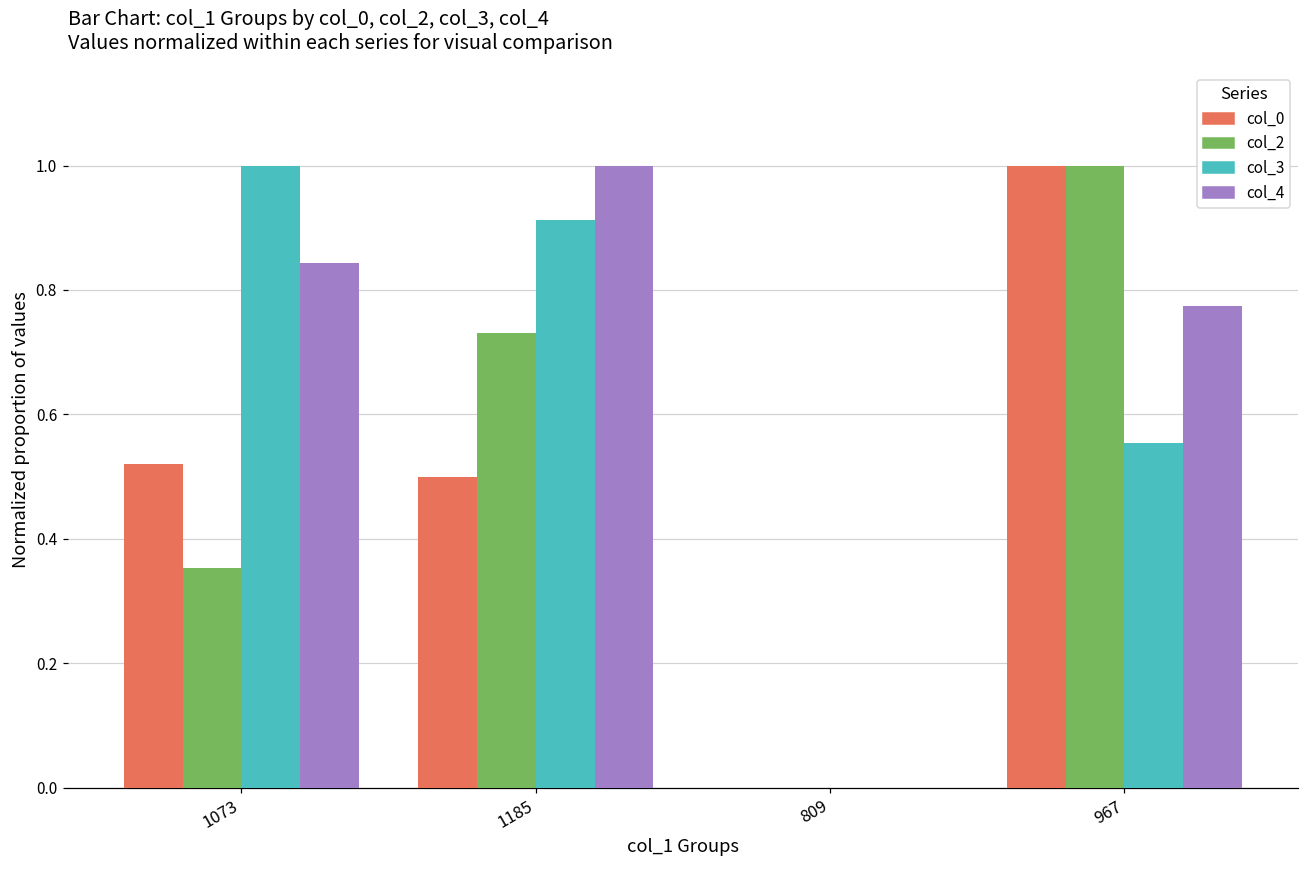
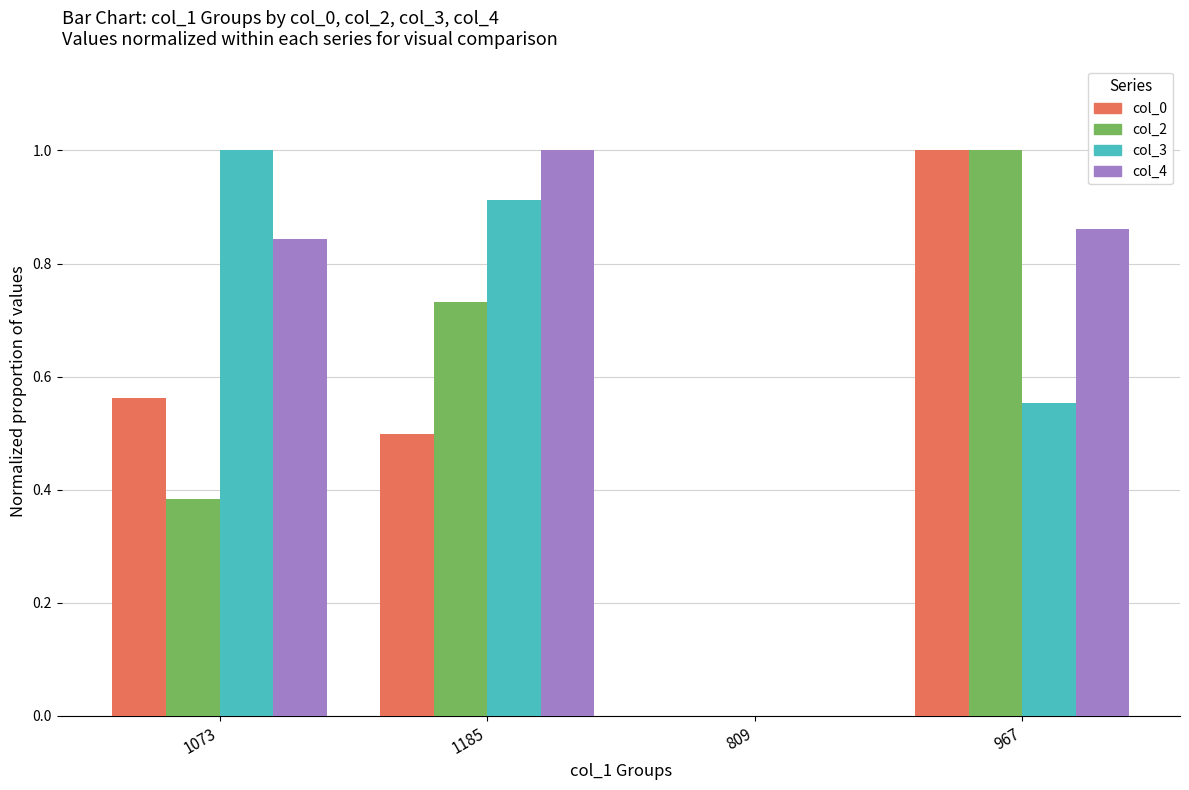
col_0, 1073: 0.52 -> 0.56
col_2, 1073: 0.35 -> 0.38
col_4, 967: 0.77 -> 0.86
